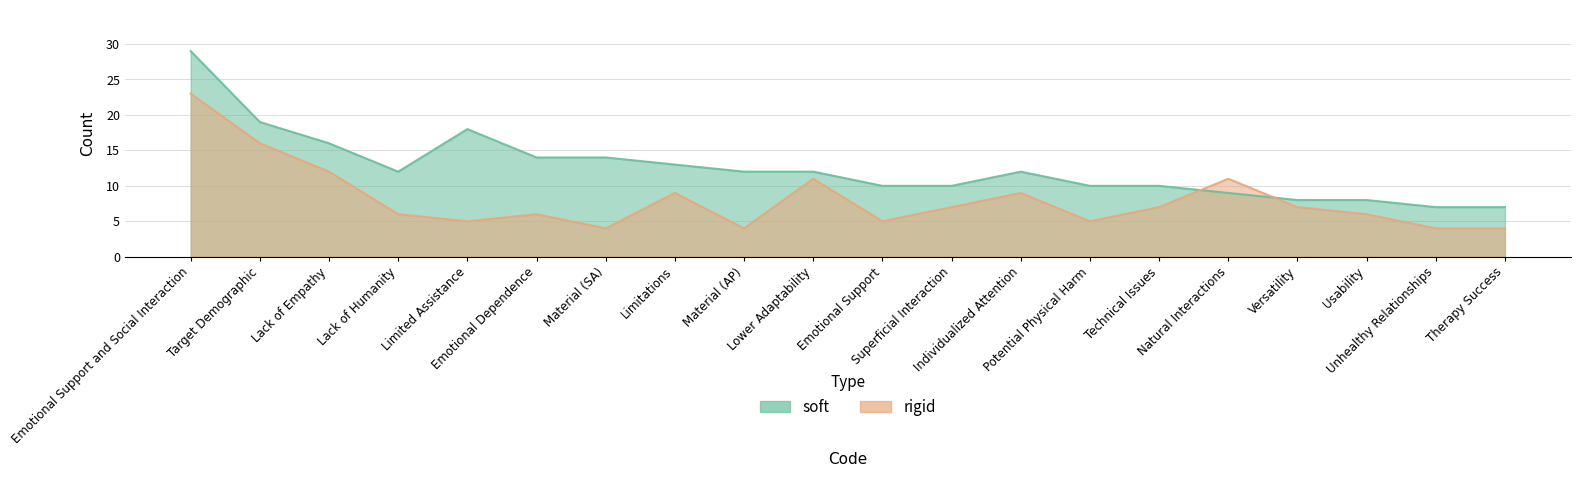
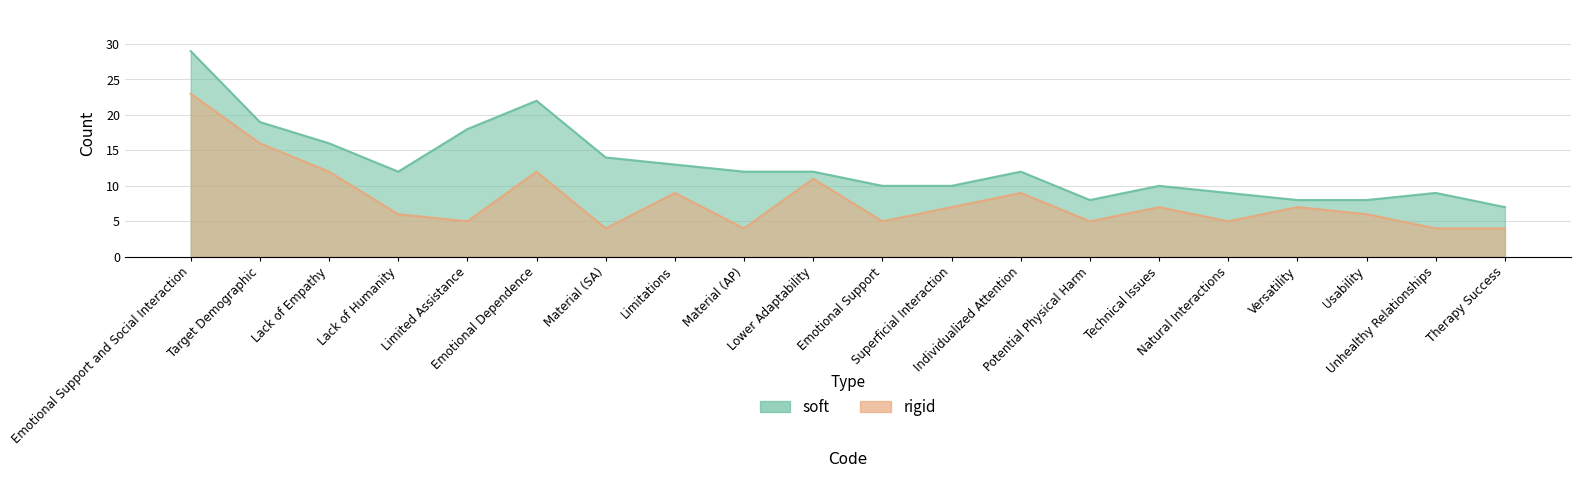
soft, Emotional Dependence: 14 -> 22
rigid, Emotional Dependence: 6 -> 12
soft, Potential Physical Harm: 10 -> 8
rigid, Natural Interactions: 11 -> 5
soft, Unhealthy Relationships: 7 -> 9
